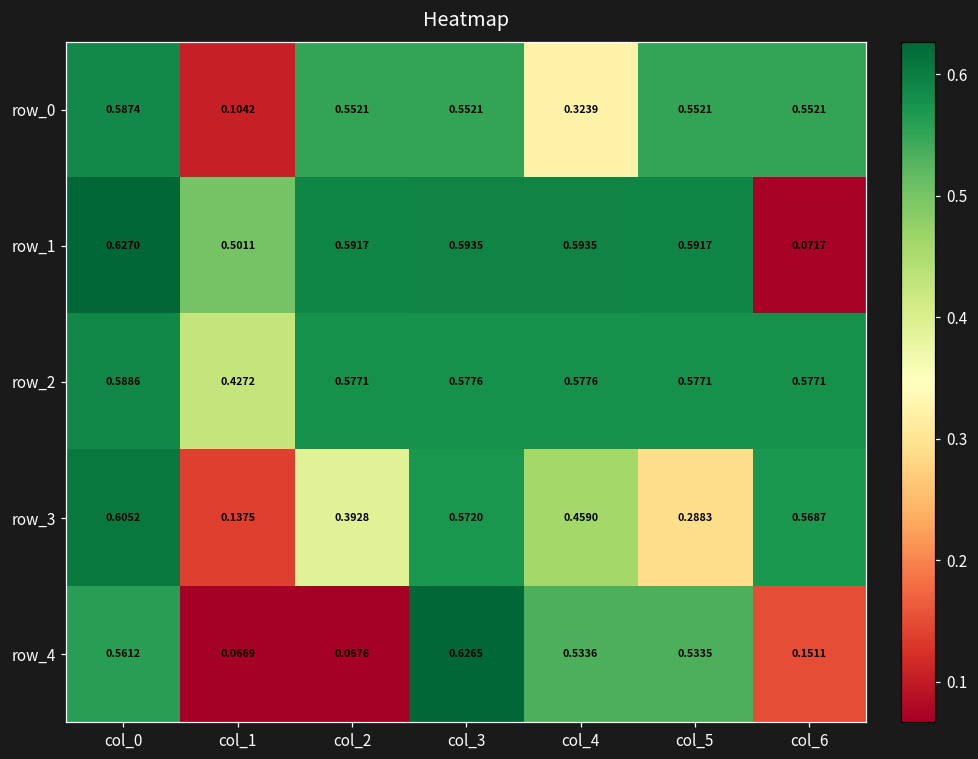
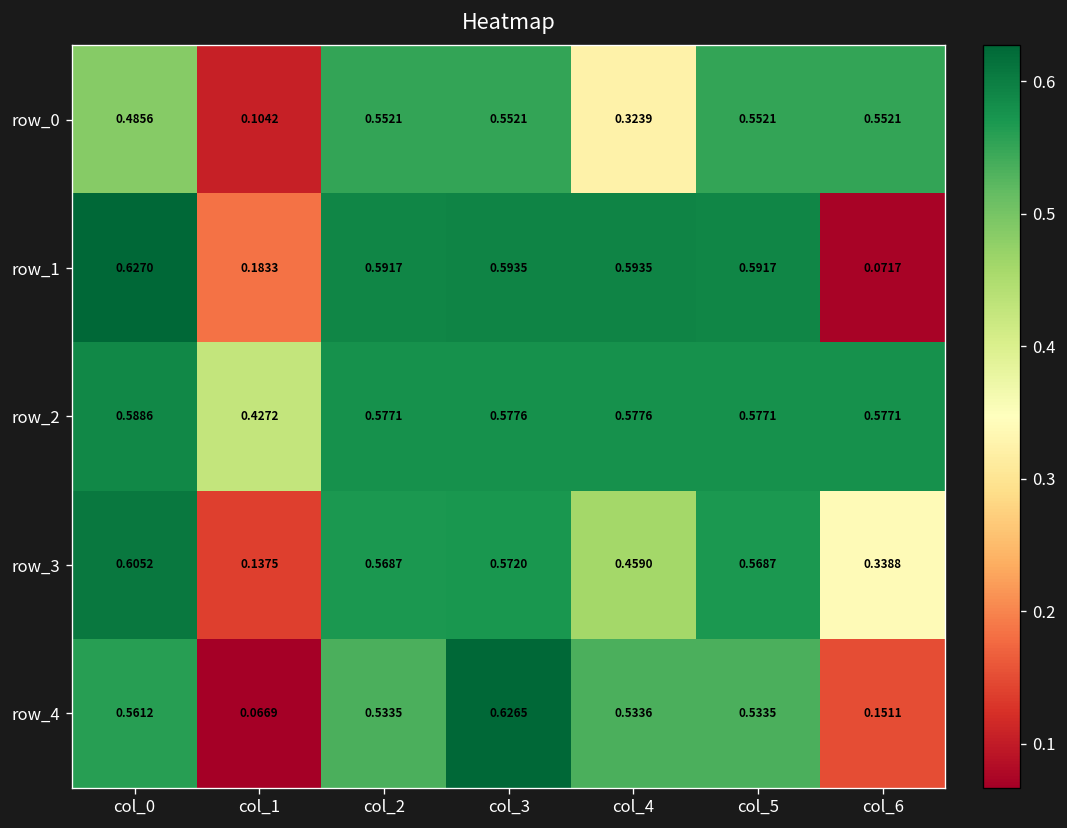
row_0, col_0: 0.5874 -> 0.4856
row_1, col_1: 0.5011 -> 0.1833
row_3, col_2: 0.3928 -> 0.5687
row_3, col_5: 0.2883 -> 0.5687
row_3, col_6: 0.5687 -> 0.3388
row_4, col_2: 0.0676 -> 0.5335
